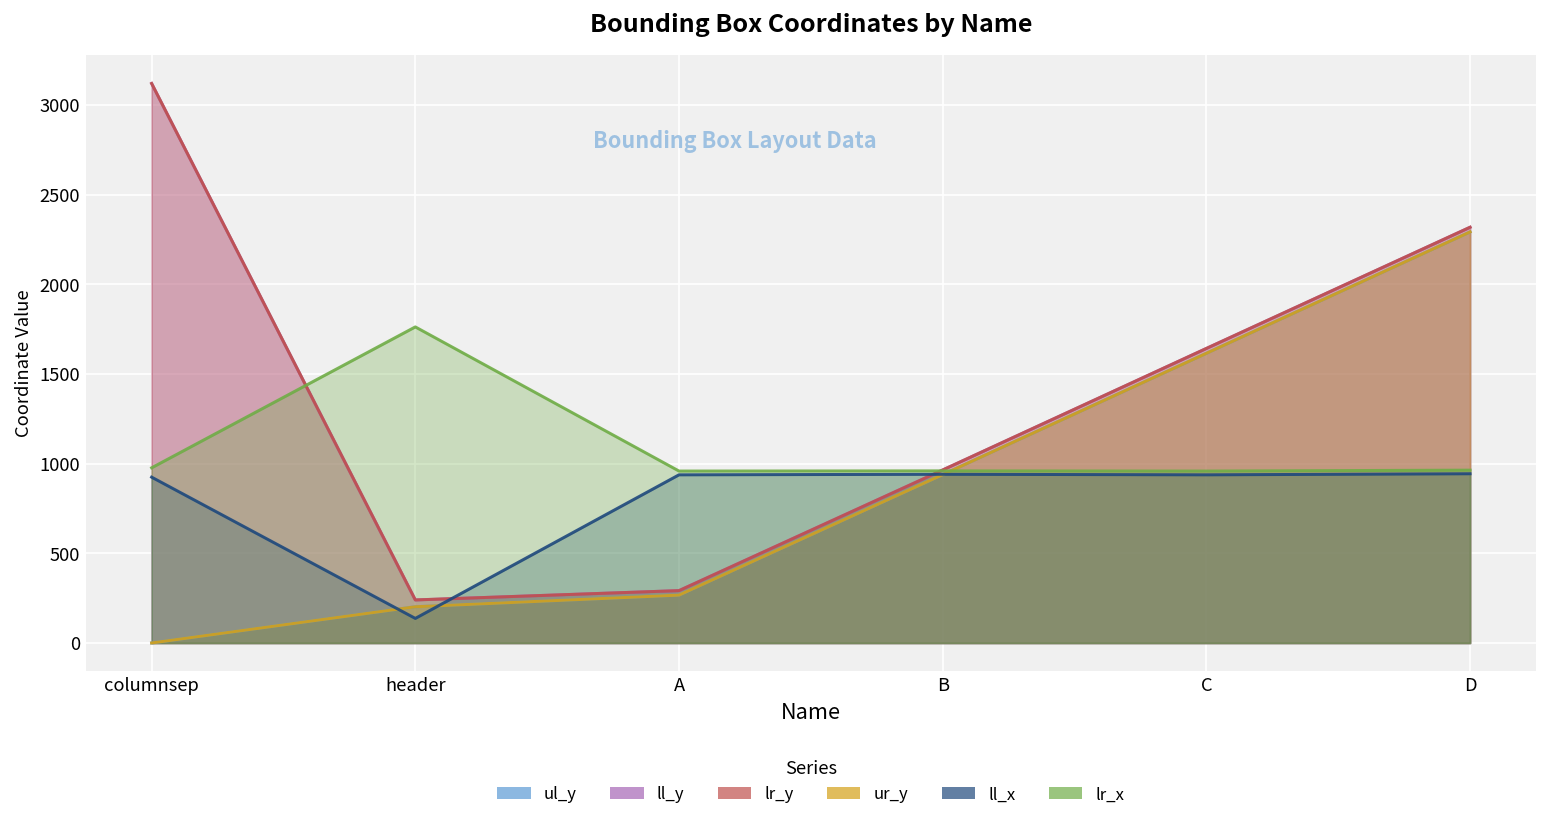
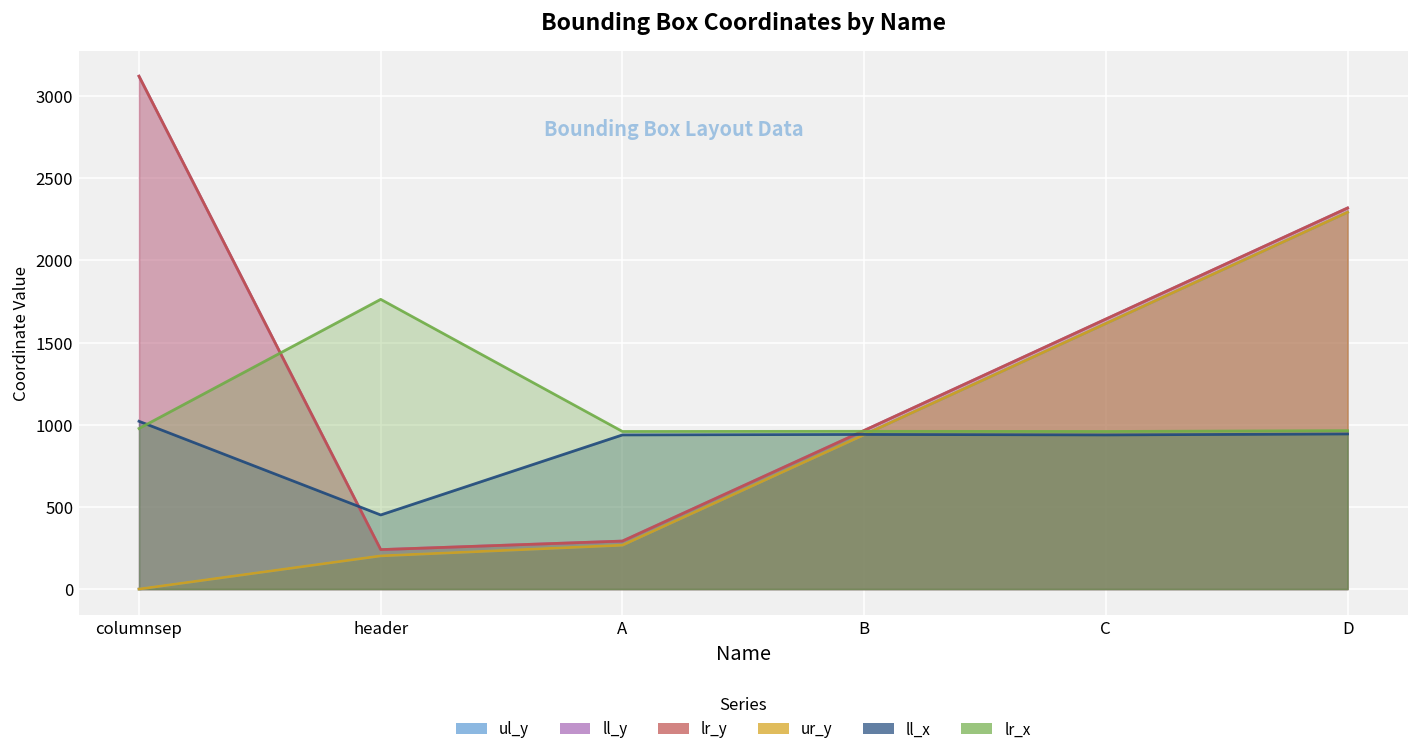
ll_x, columnsep: 930 -> 1020
ll_x, header: 140 -> 450
